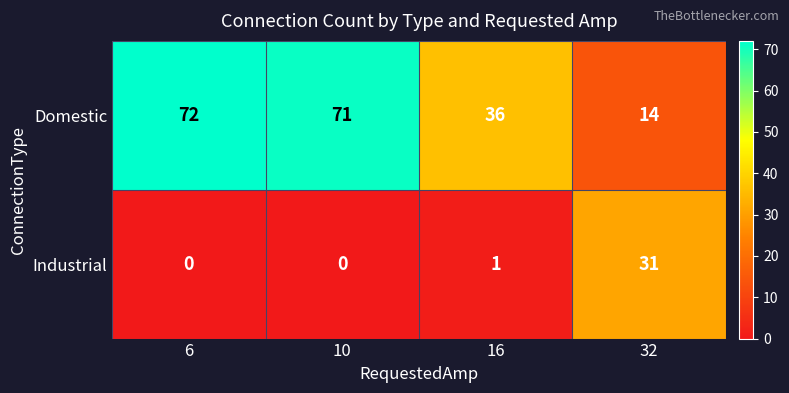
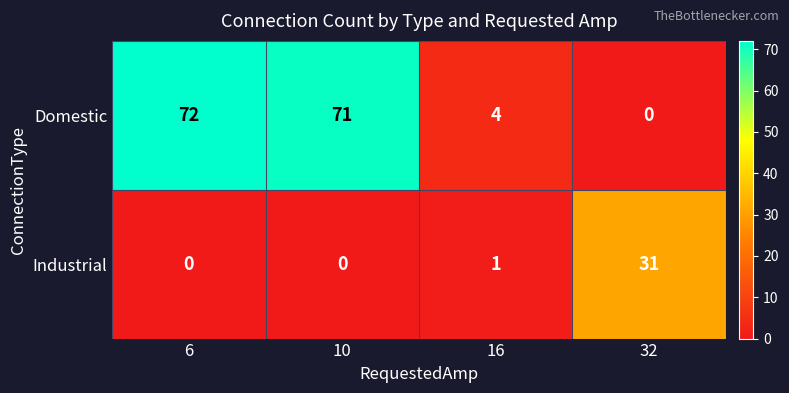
Domestic, 16: 36 -> 4
Domestic, 32: 14 -> 0
